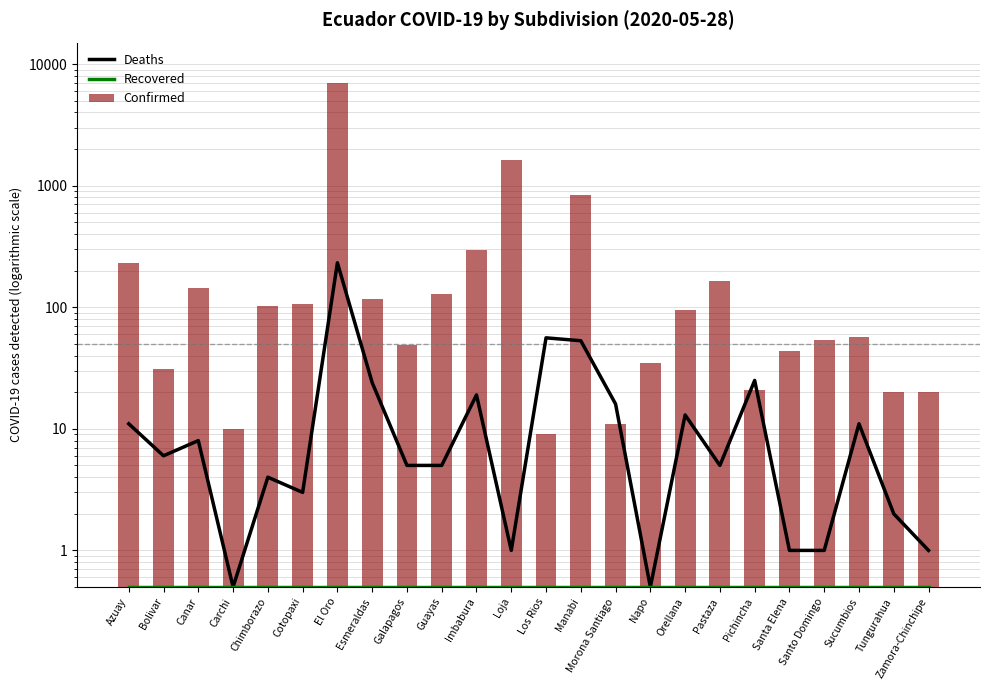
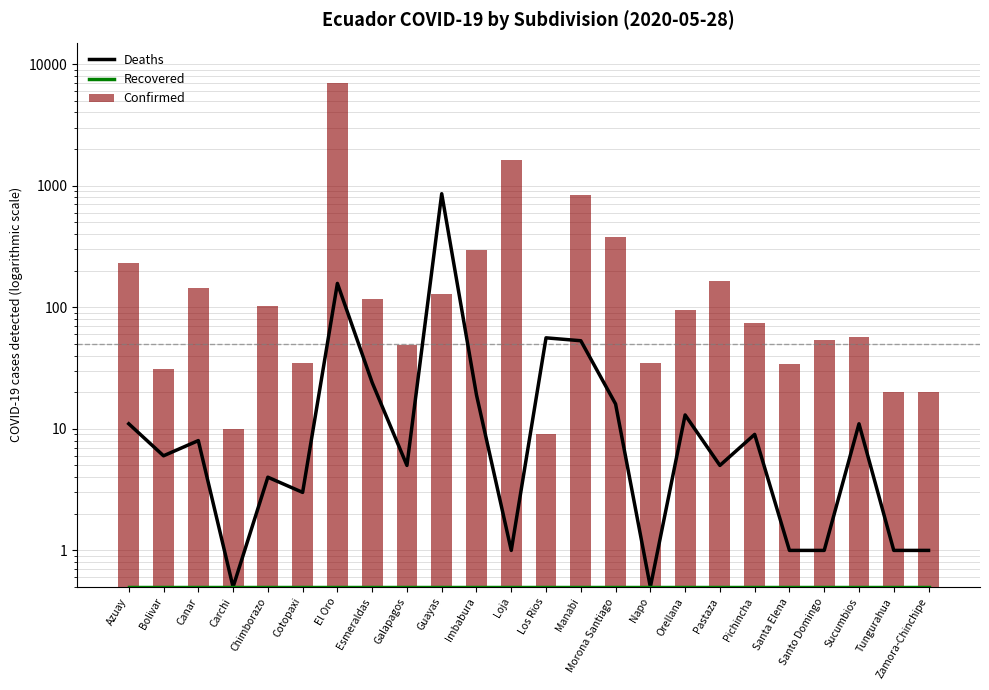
Confirmed, Cotopaxi: 110 -> 35
Deaths, El Oro: 230 -> 160
Deaths, Guayas: 5 -> 900
Confirmed, Morona Santiago: 11 -> 380
Deaths, Pichincha: 25 -> 9
Confirmed, Pichincha: 21 -> 70
Confirmed, Santa Elena: 44 -> 34
Deaths, Tungurahua: 2 -> 1
